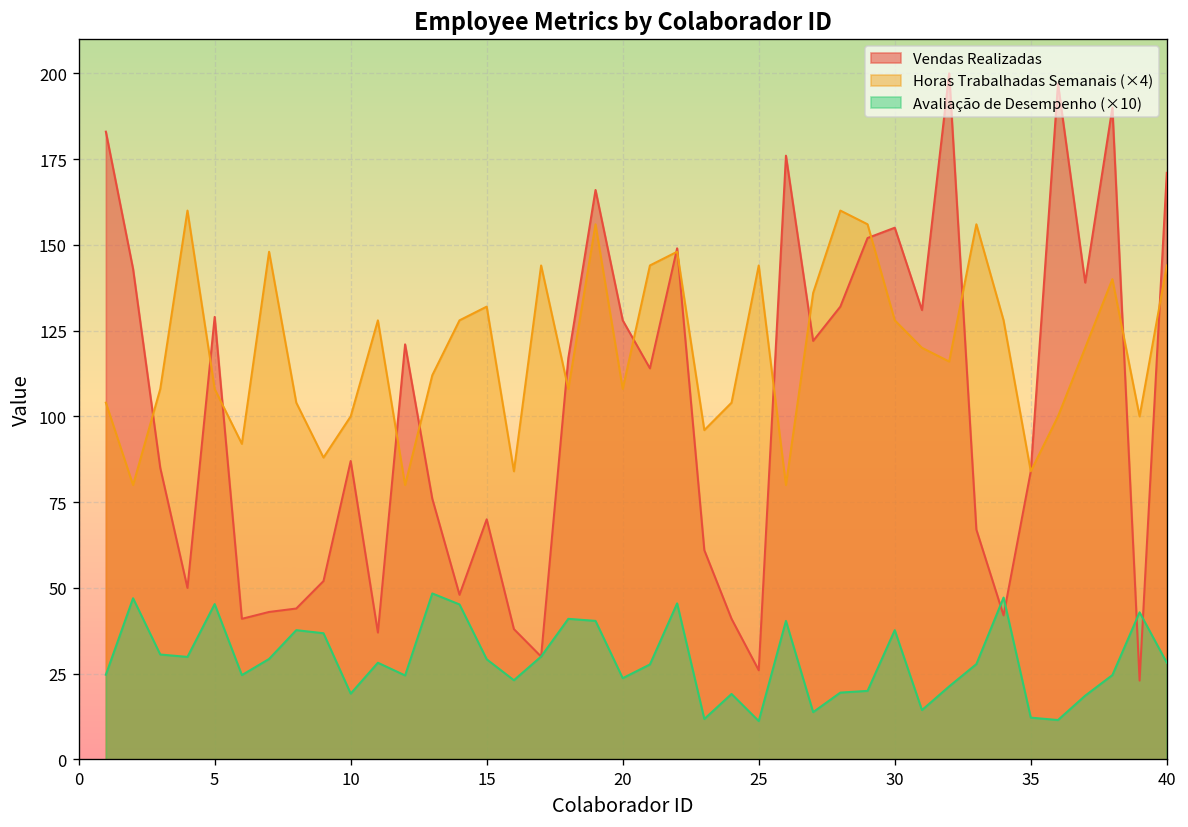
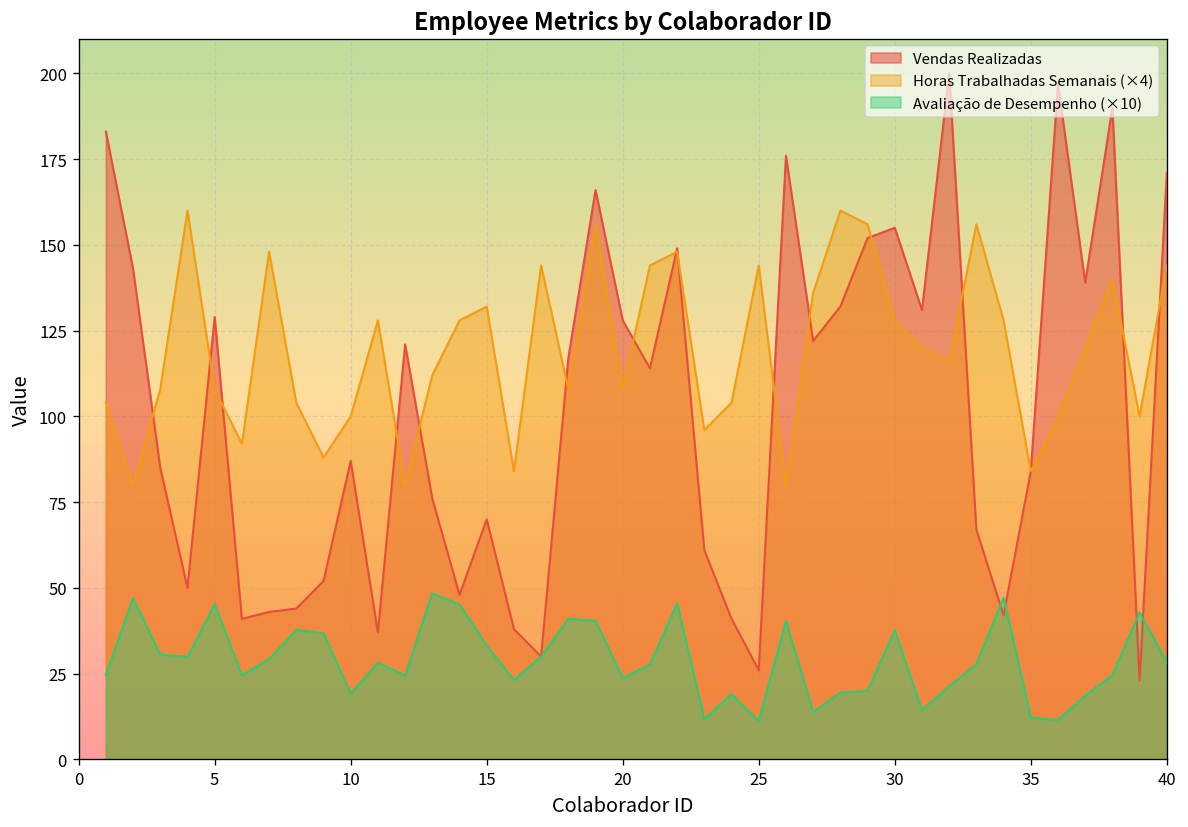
Avaliação de Desempenho (×10), 15: 29 -> 33
